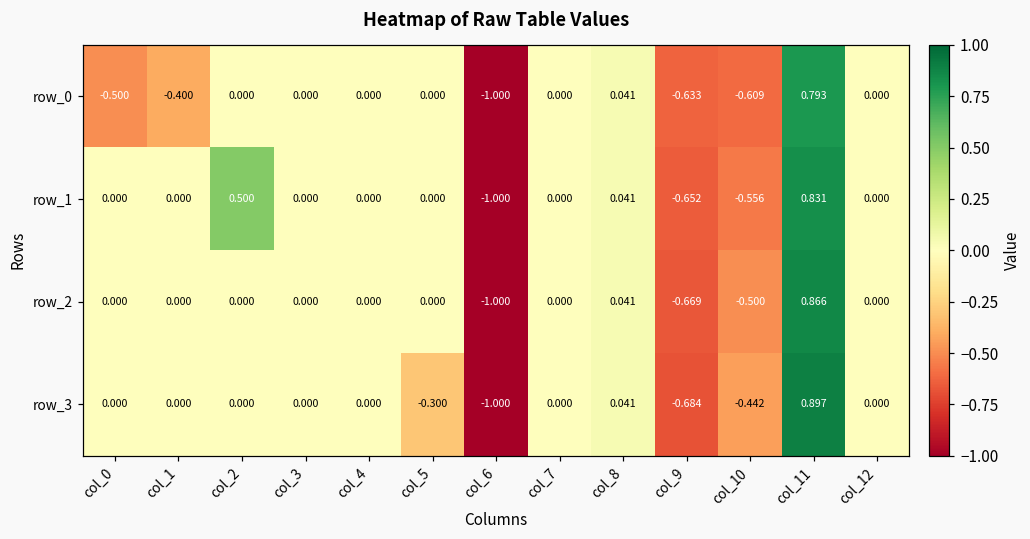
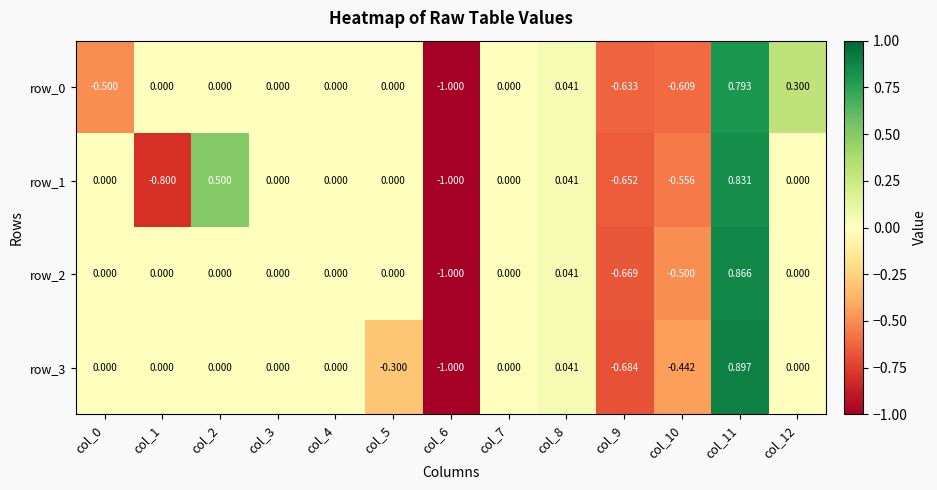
row_0, col_1: -0.400 -> 0.000
row_0, col_12: 0.000 -> 0.300
row_1, col_1: 0.000 -> -0.800
